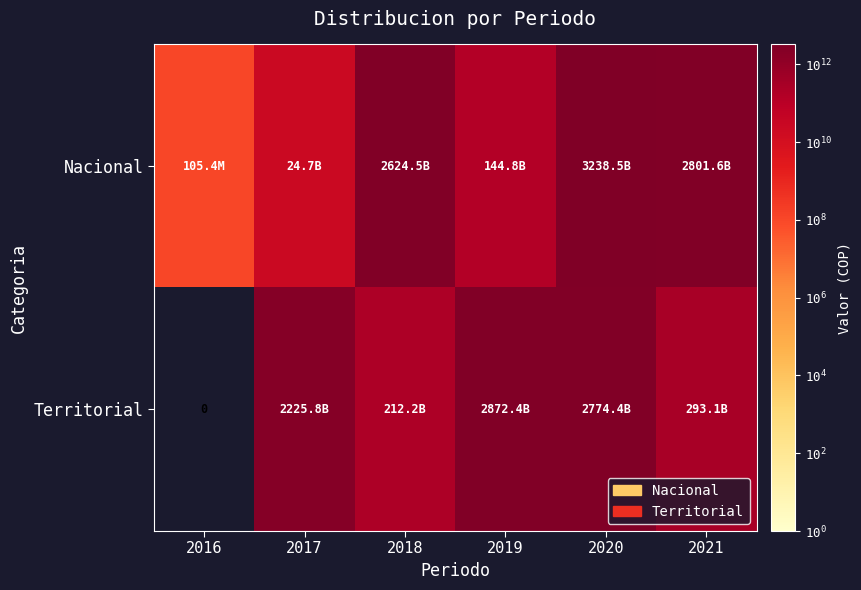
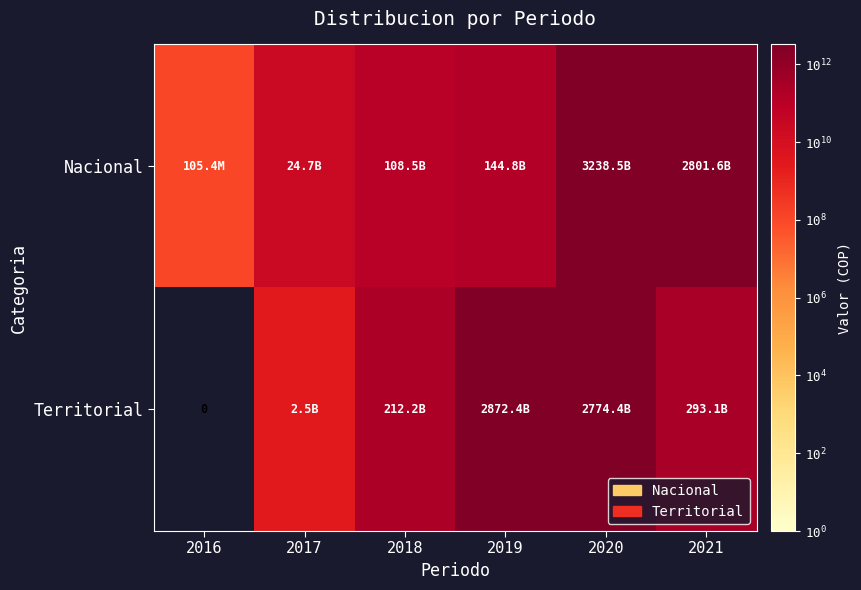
Nacional, 2018: 2624.5B -> 108.5B
Territorial, 2017: 2225.8B -> 2.5B
